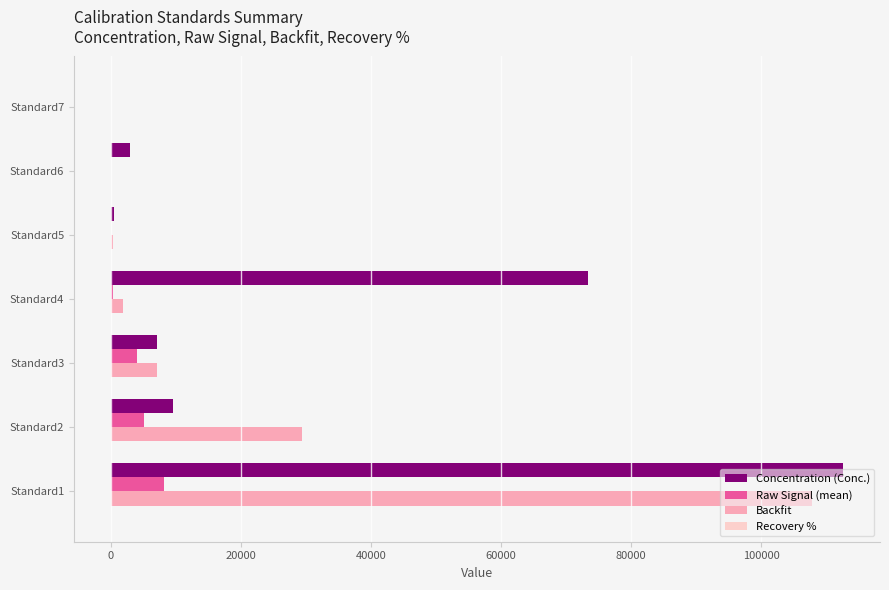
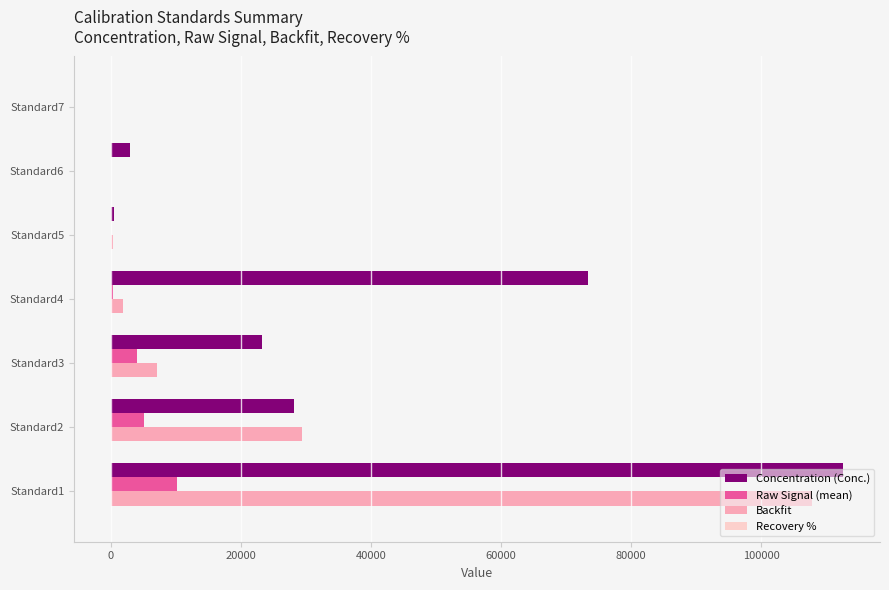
Concentration (Conc.), Standard3: 7000 -> 23000
Concentration (Conc.), Standard2: 10000 -> 28000
Raw Signal (mean), Standard1: 8000 -> 10000
